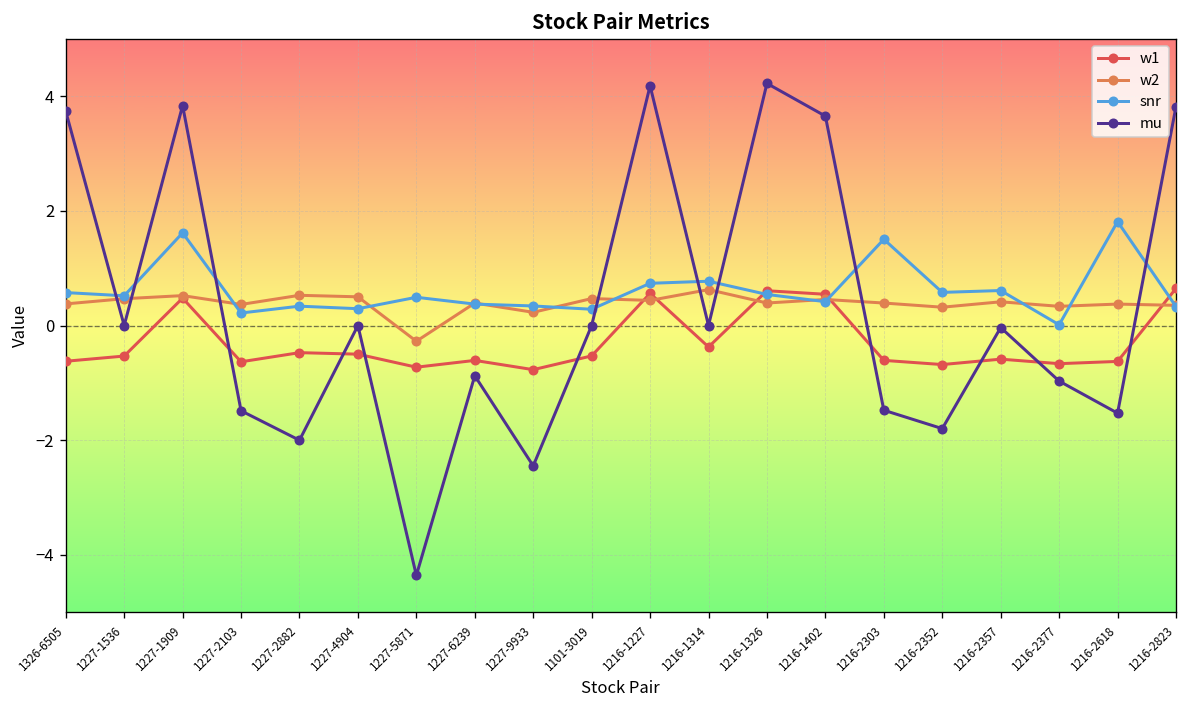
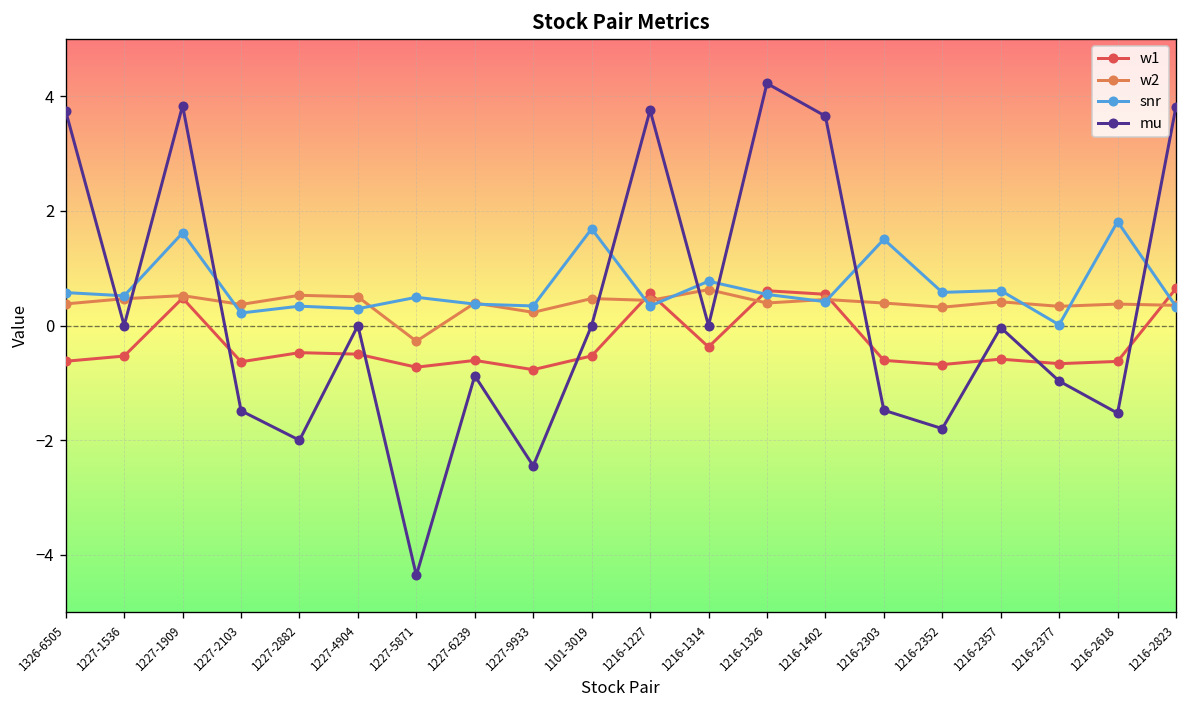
snr, 1101-3019: 0.3 -> 1.7
snr, 1216-1227: 0.7 -> 0.3
mu, 1216-1227: 4.2 -> 3.8
